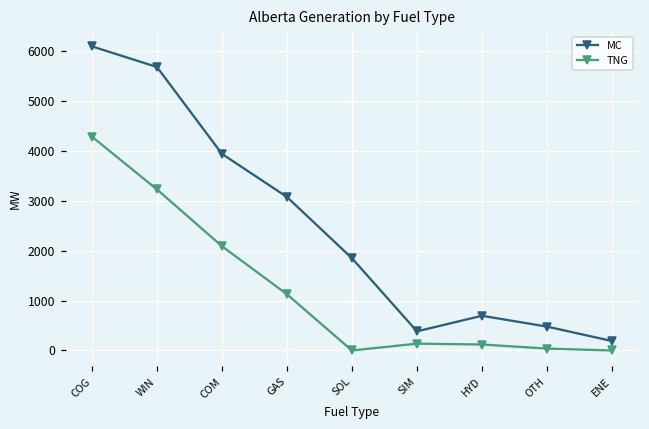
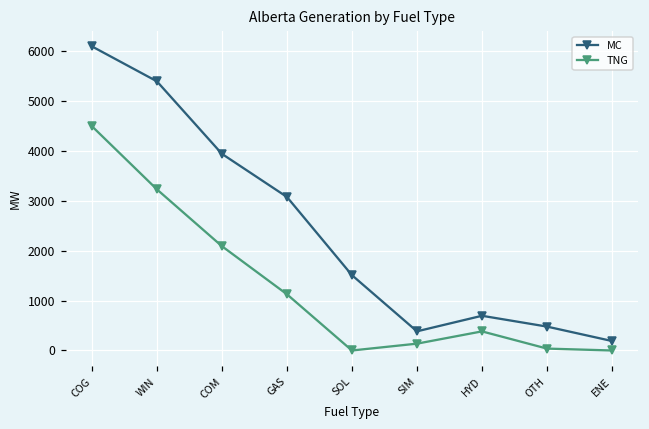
TNG, COG: 4300 -> 4500
MC, WIN: 5700 -> 5400
MC, SOL: 1900 -> 1500
TNG, HYD: 100 -> 400
